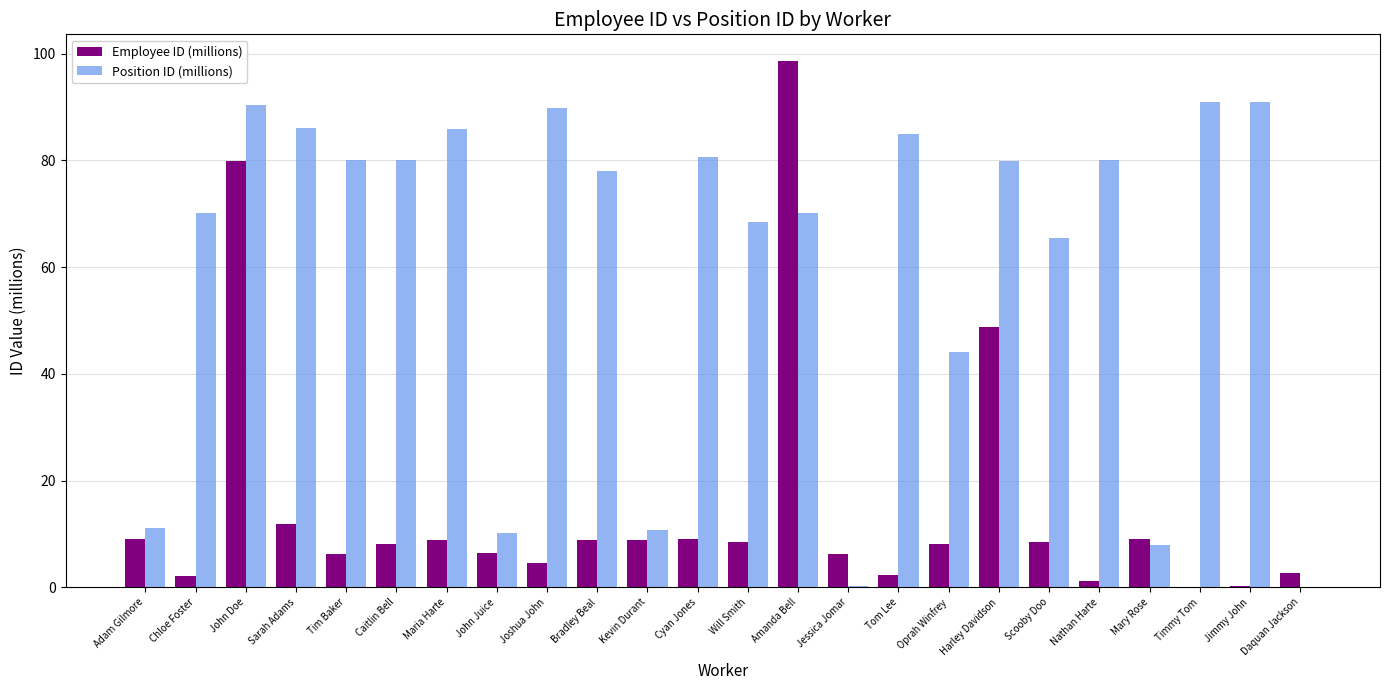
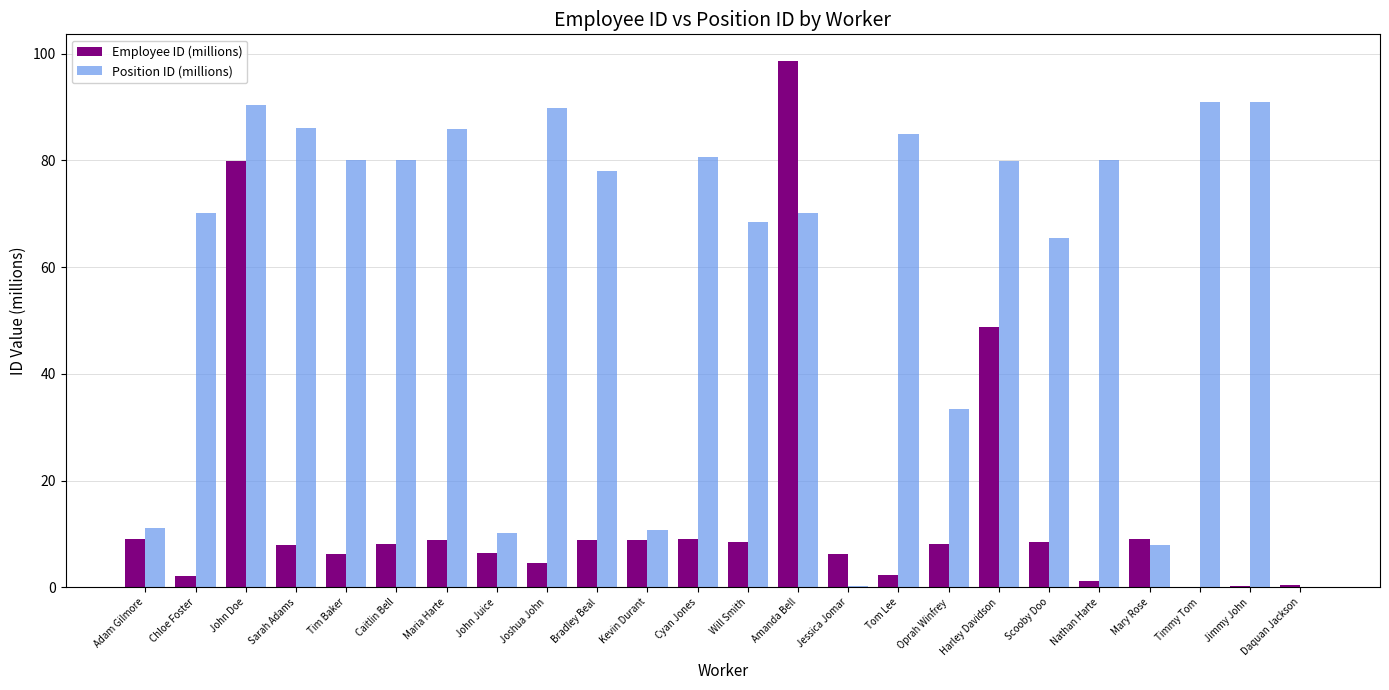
Employee ID (millions), Sarah Adams: 12 -> 8
Position ID (millions), Oprah Winfrey: 44 -> 33
Employee ID (millions), Daquan Jackson: 3 -> 0
